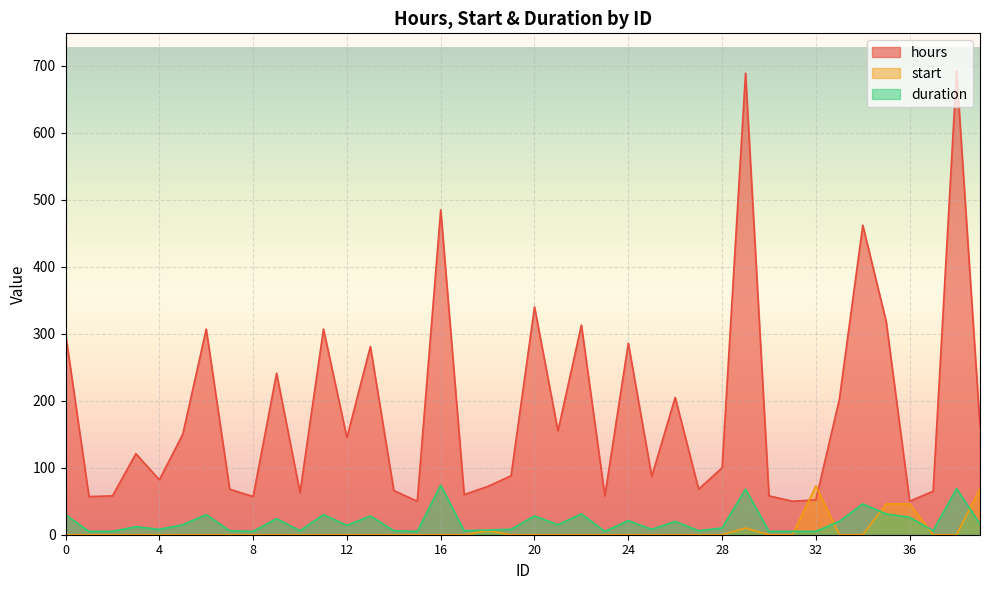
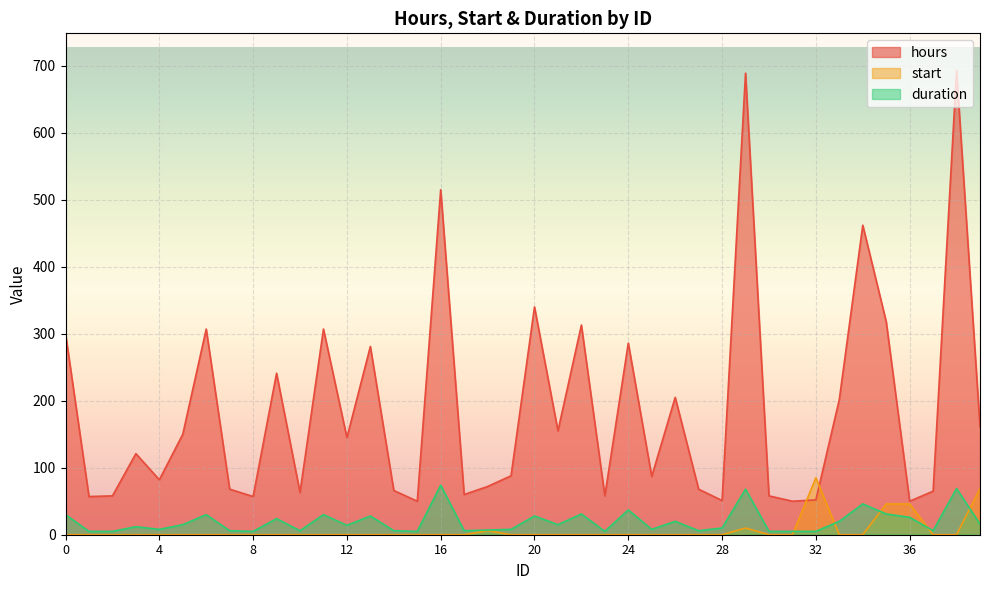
hours, 16: 490 -> 520
duration, 24: 20 -> 40
hours, 28: 100 -> 50
start, 32: 70 -> 90
